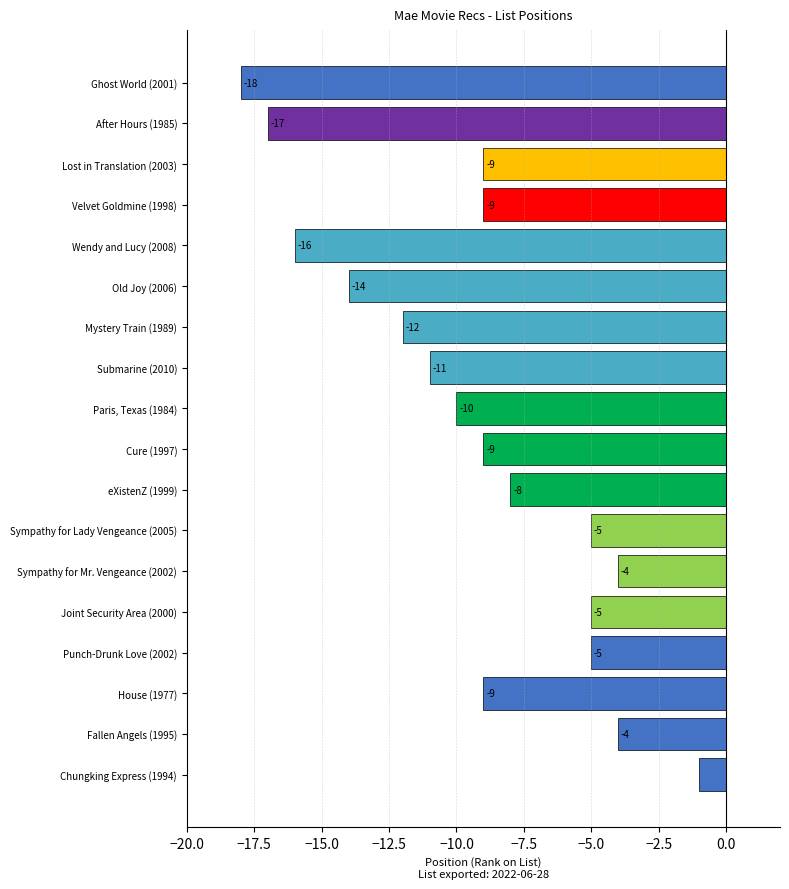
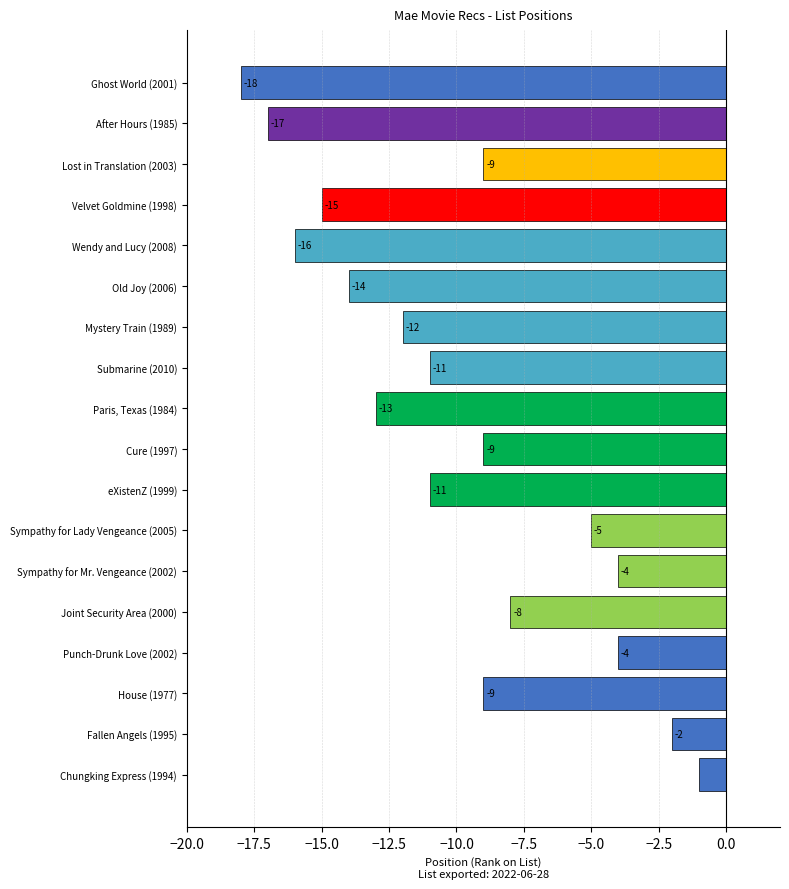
Velvet Goldmine (1998): -9 -> -15
Paris, Texas (1984): -10 -> -13
eXistenZ (1999): -8 -> -11
Joint Security Area (2000): -5 -> -8
Punch-Drunk Love (2002): -5 -> -4
Fallen Angels (1995): -4 -> -2
